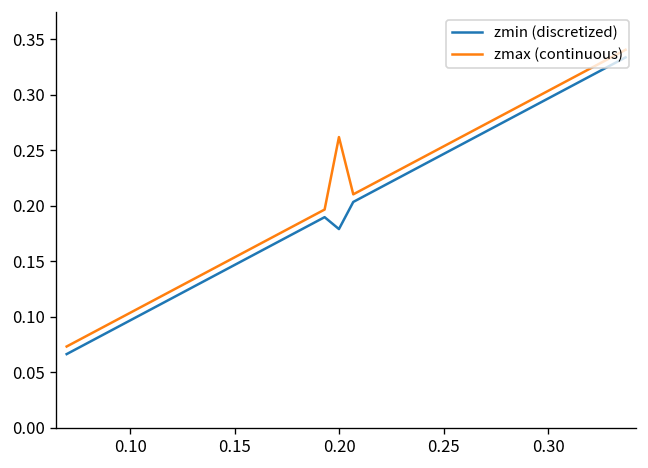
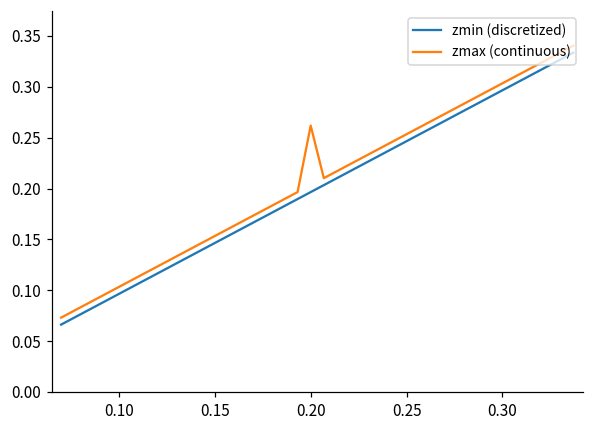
zmin (discretized), 0.20: 0.18 -> 0.20
